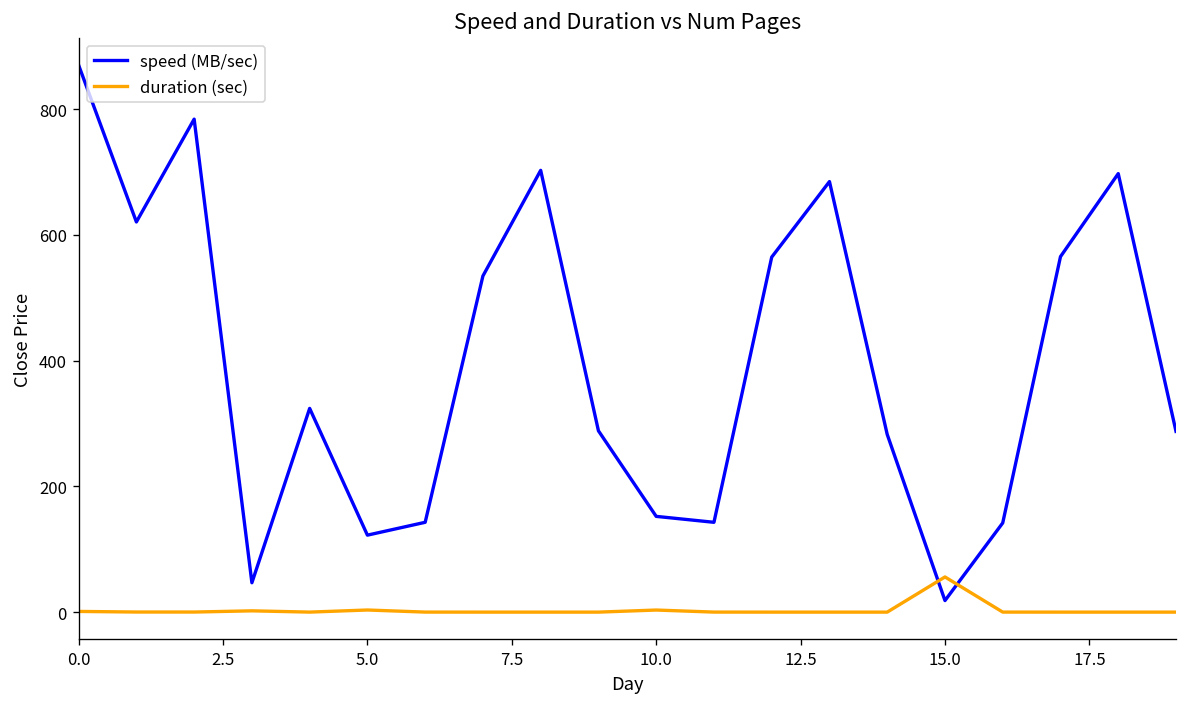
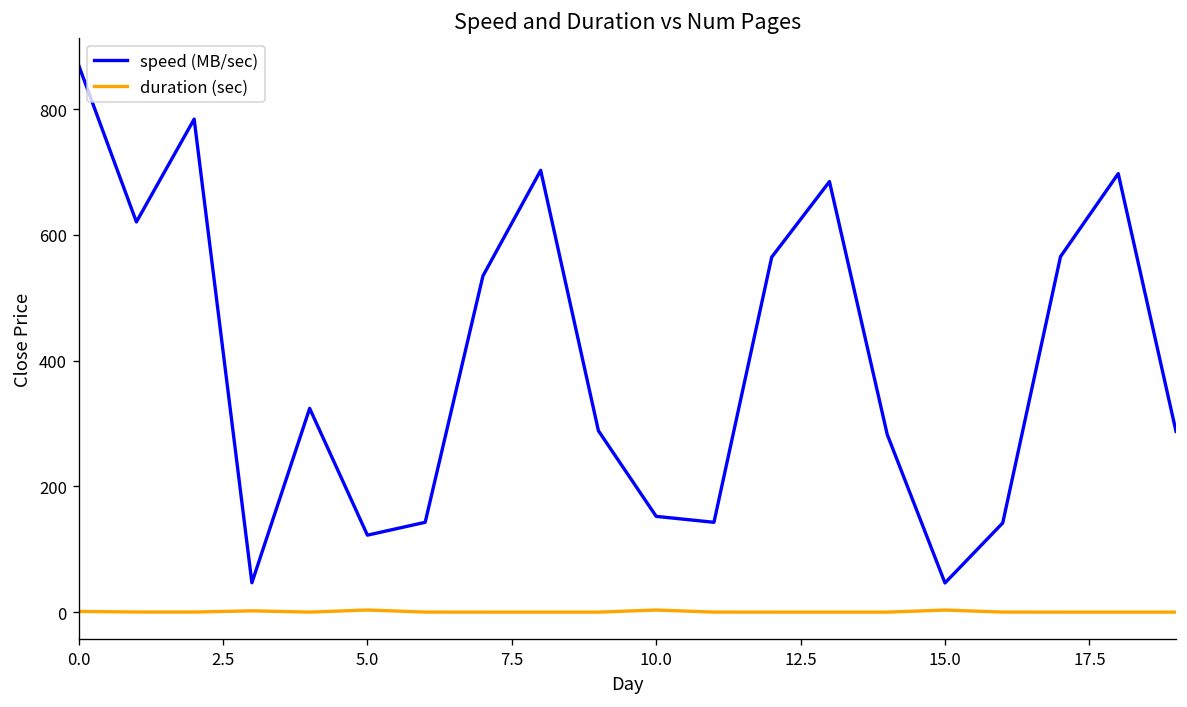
speed (MB/sec), 15.0: 20 -> 50
duration (sec), 15.0: 60 -> 0
